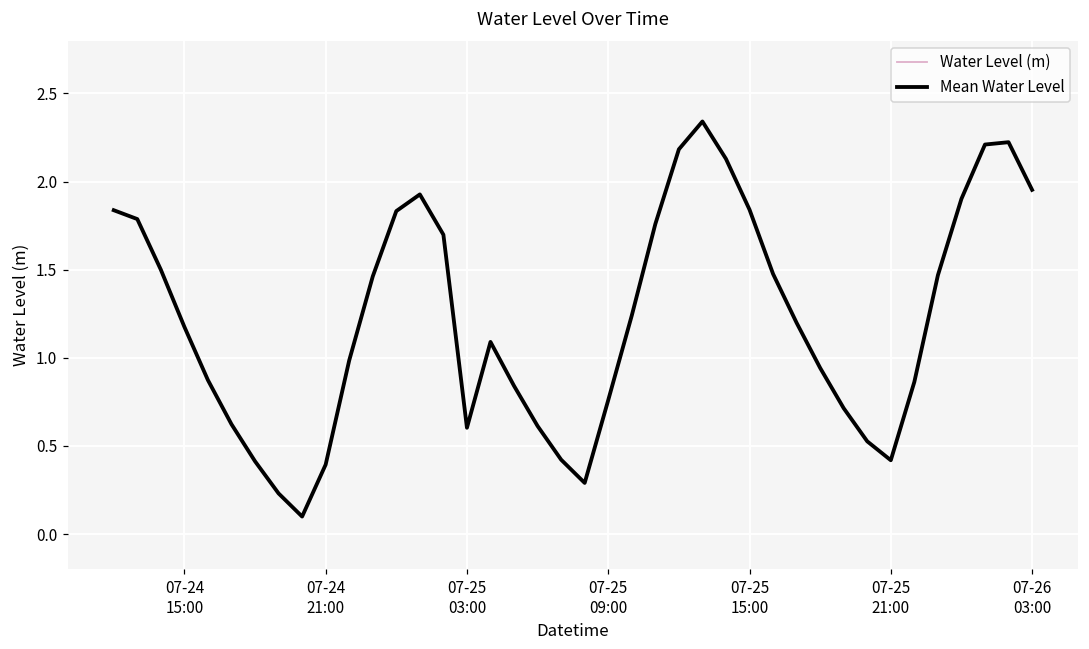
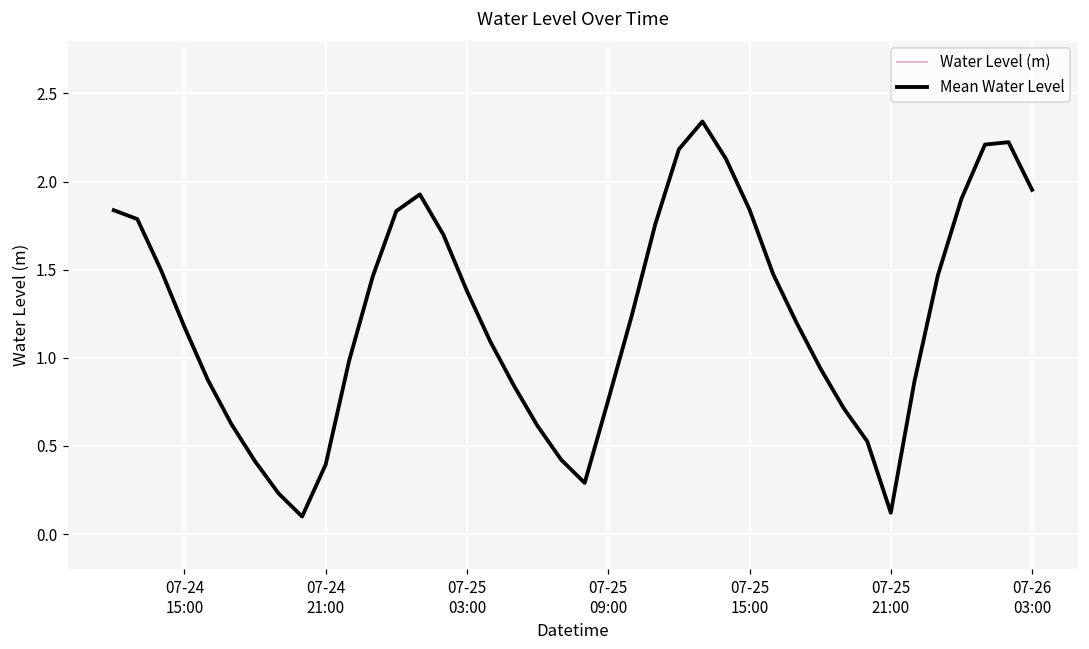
Mean Water Level, 07-25 03:00: 0.60 -> 1.38
Mean Water Level, 07-25 21:00: 0.42 -> 0.12
